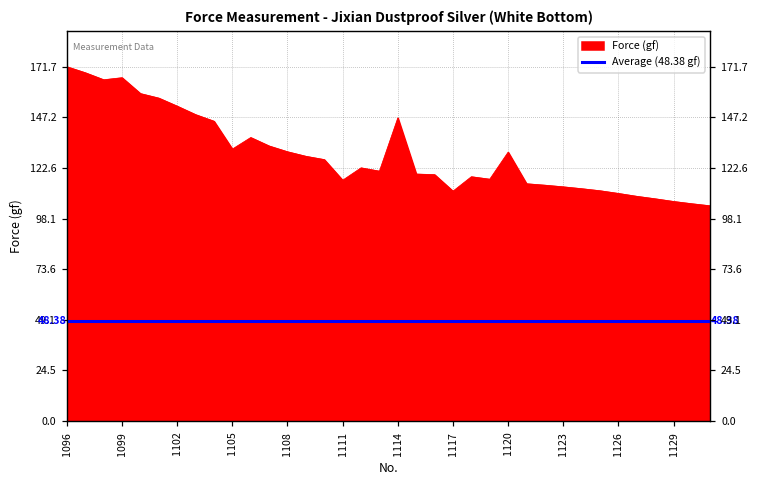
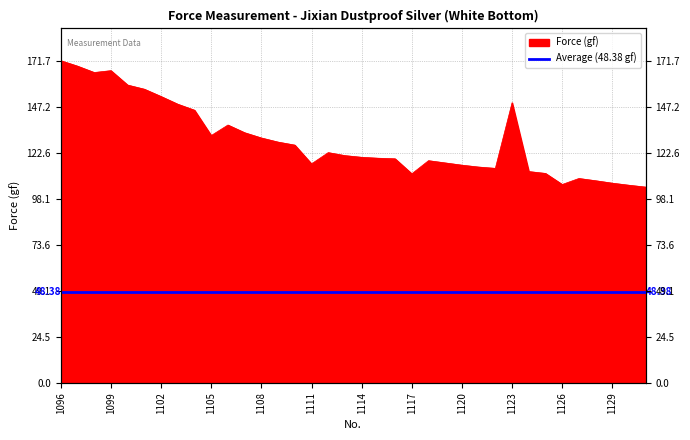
1114: 147 -> 120
1120: 130 -> 116
1123: 114 -> 149
1126: 110 -> 106
